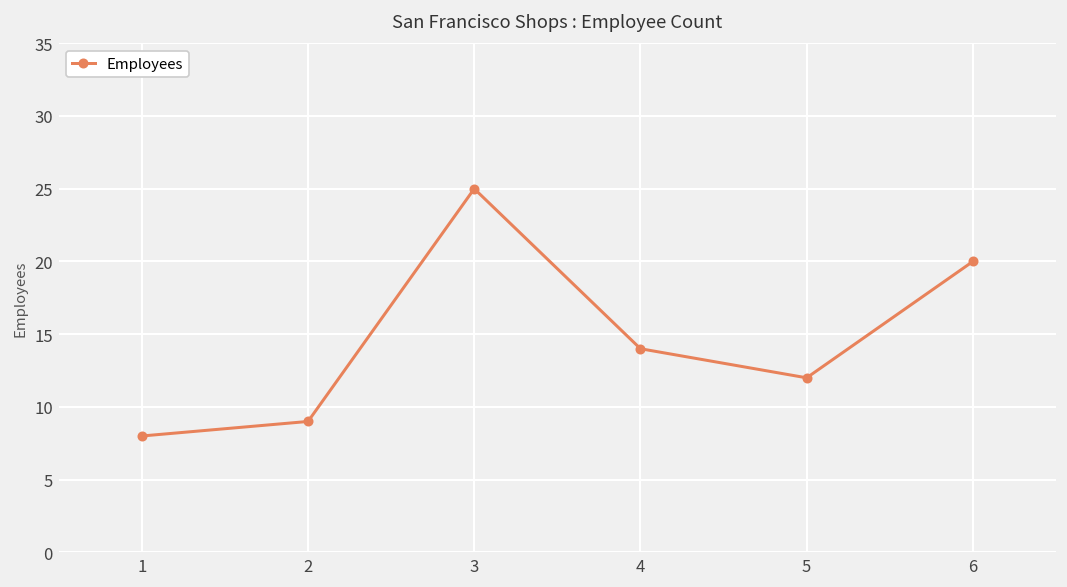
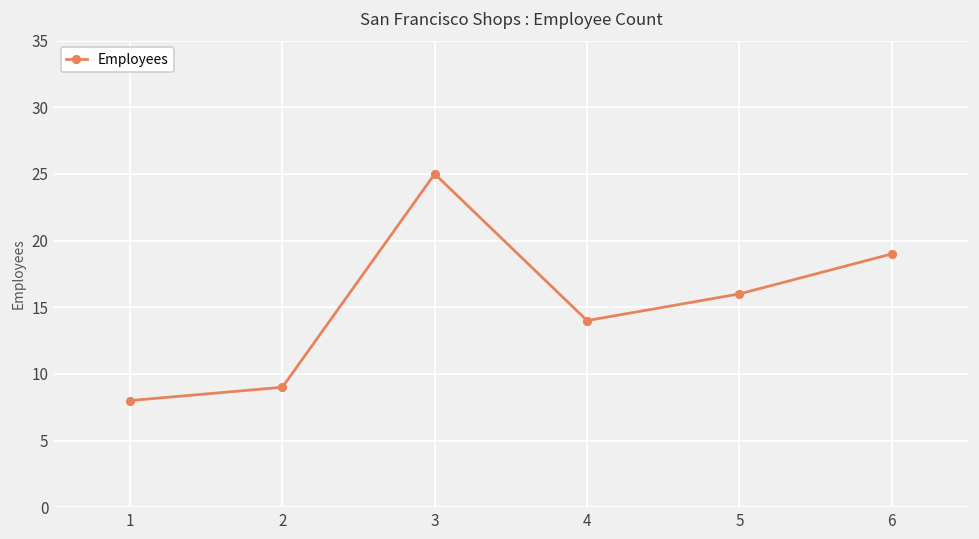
5: 12 -> 16
6: 20 -> 19
